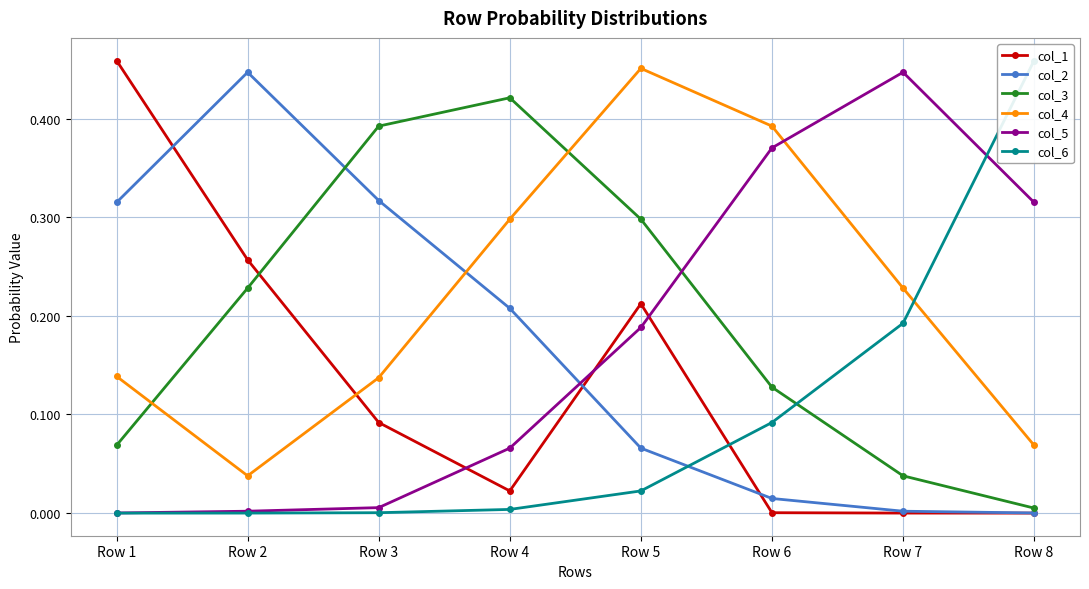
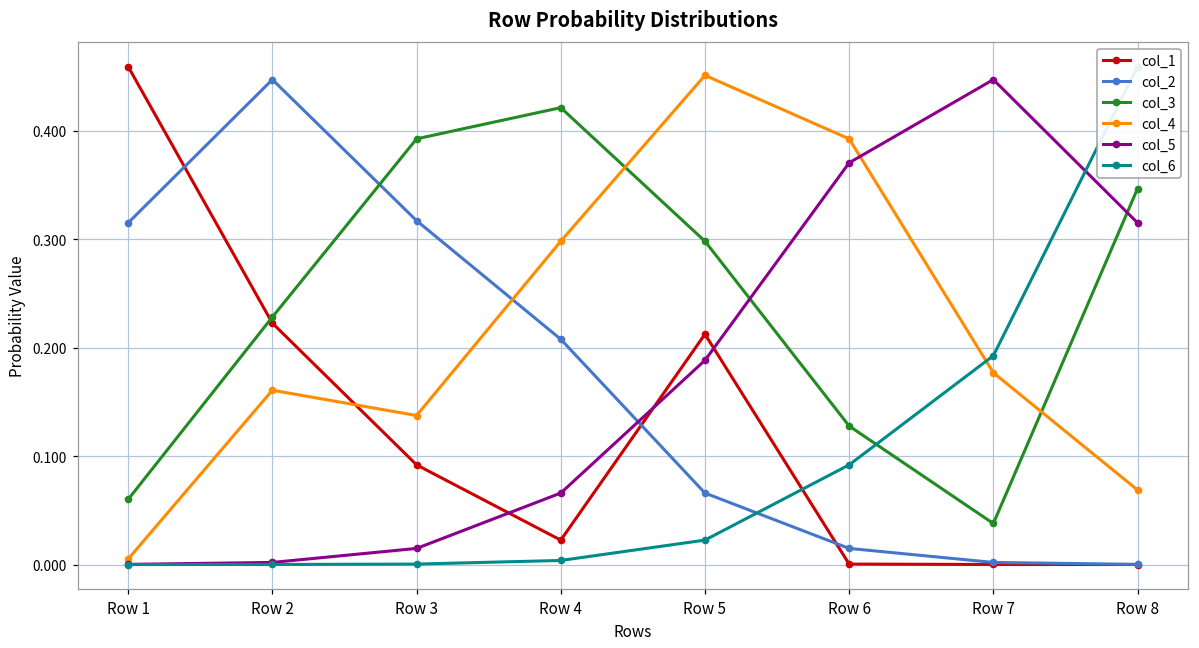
col_3, Row 1: 0.07 -> 0.06
col_4, Row 1: 0.14 -> 0.01
col_1, Row 2: 0.26 -> 0.22
col_4, Row 2: 0.04 -> 0.16
col_5, Row 3: 0.006 -> 0.015
col_4, Row 7: 0.23 -> 0.18
col_3, Row 8: 0.01 -> 0.35
